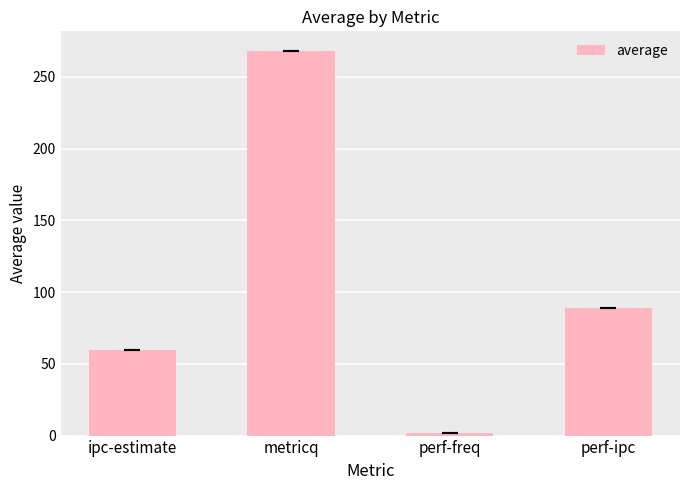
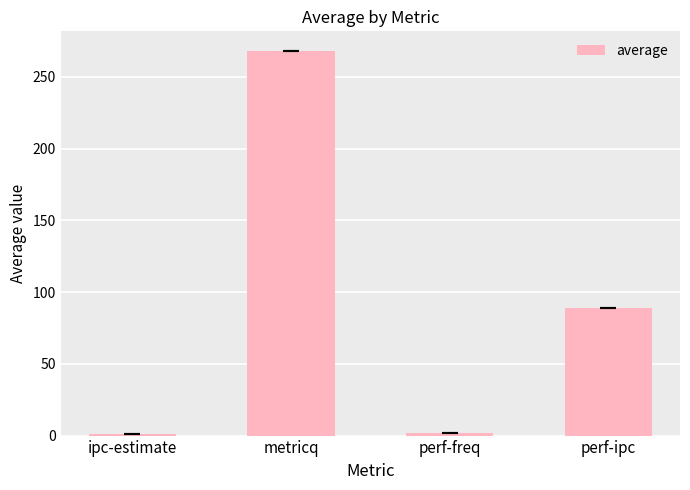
ipc-estimate: 60 -> 1
